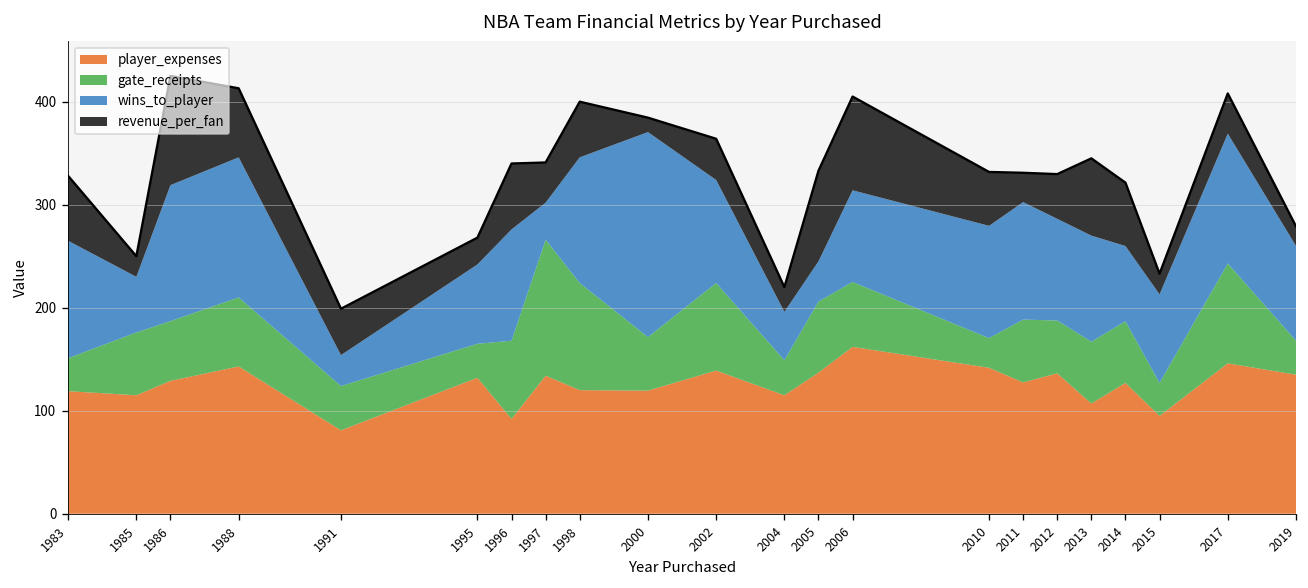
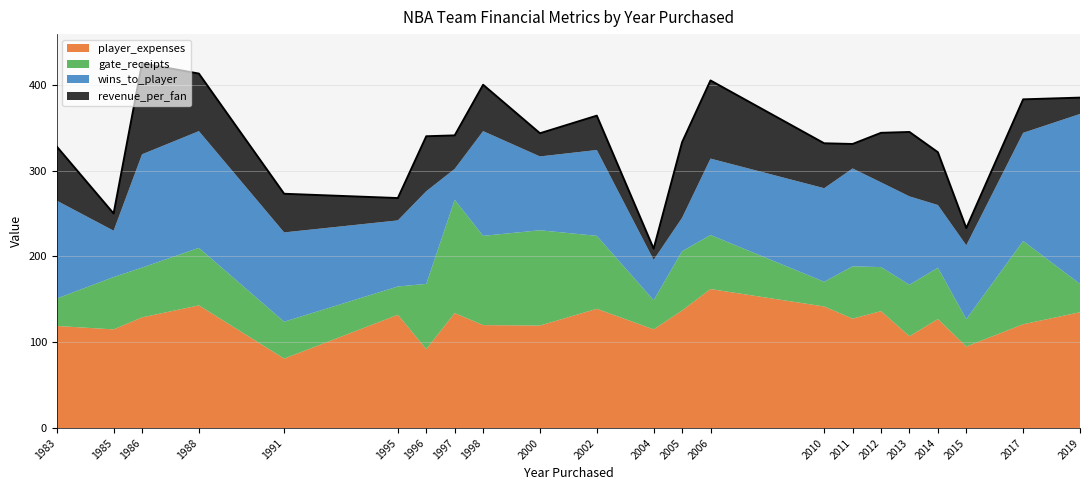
wins_to_player, 1991: 30 -> 100
gate_receipts, 2000: 50 -> 110
wins_to_player, 2000: 200 -> 90
revenue_per_fan, 2000: 10 -> 30
revenue_per_fan, 2004: 20 -> 10
revenue_per_fan, 2012: 40 -> 60
player_expenses, 2017: 150 -> 120
wins_to_player, 2019: 90 -> 200
